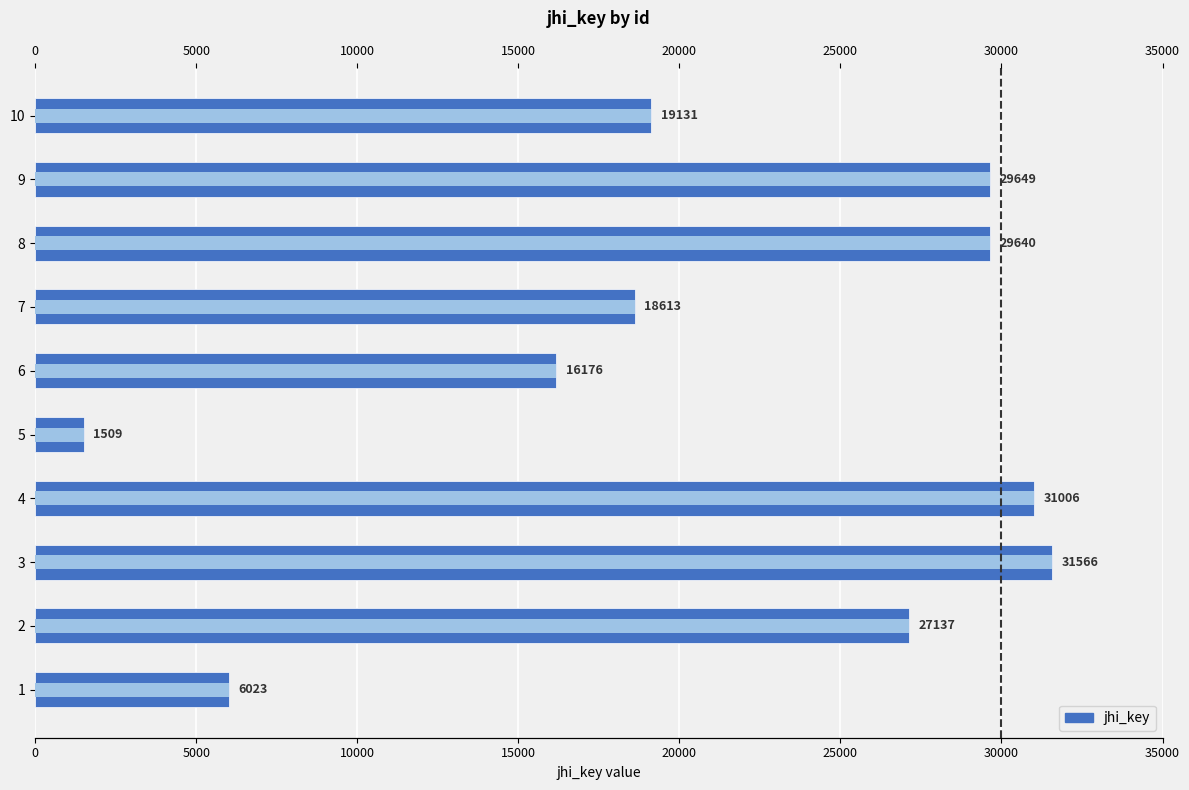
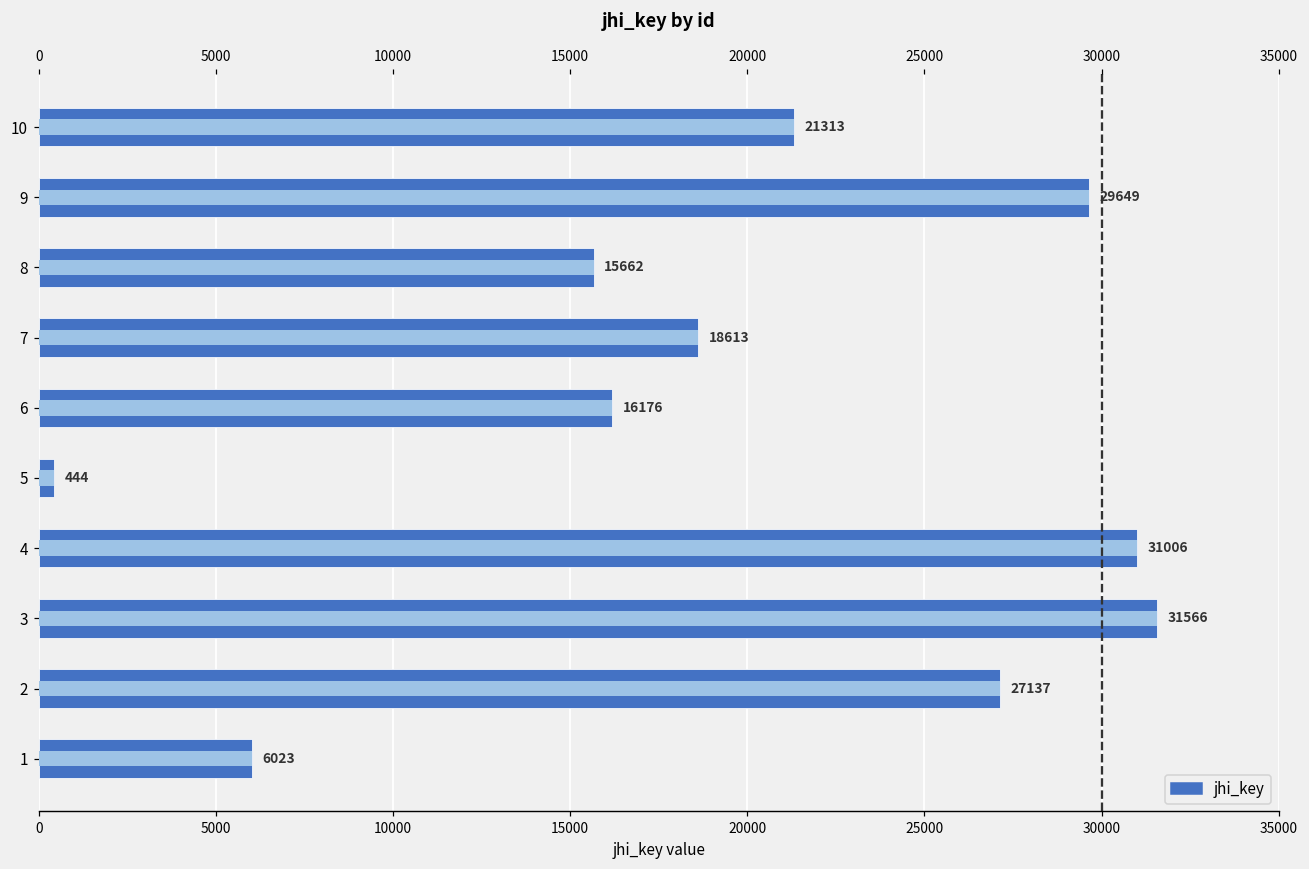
jhi_key, 10: 19131 -> 21313
jhi_key, 8: 29640 -> 15662
jhi_key, 5: 1509 -> 444
